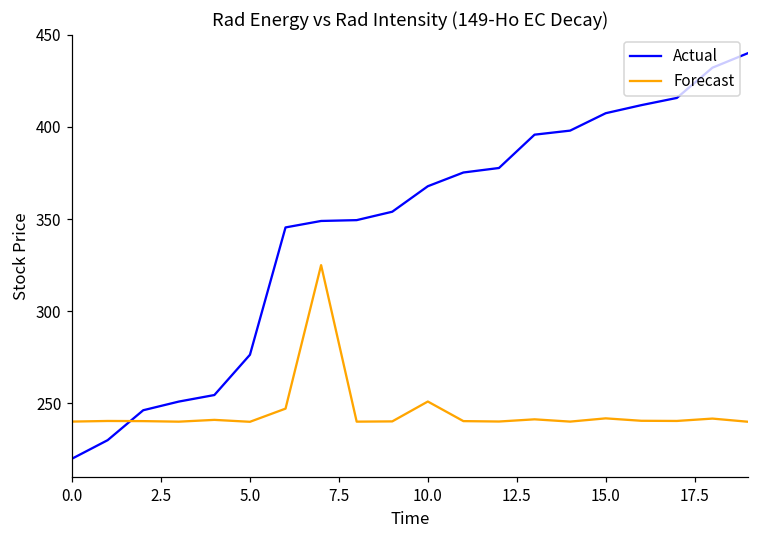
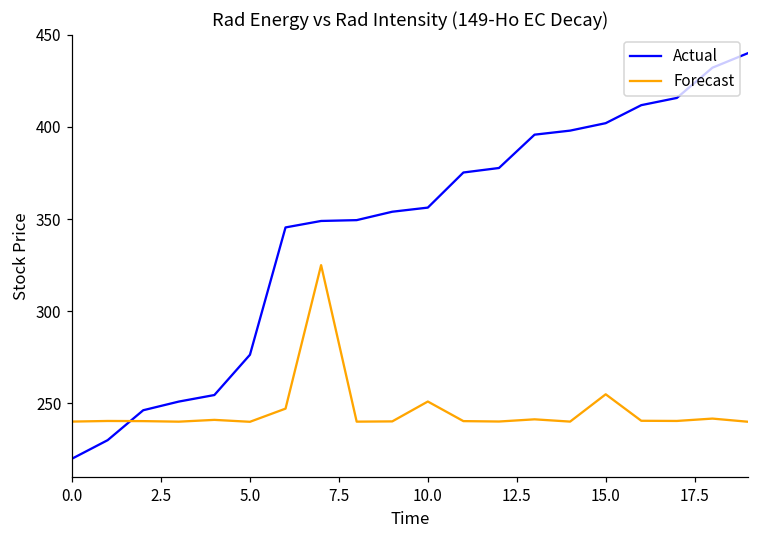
Actual, 10.0: 368 -> 356
Actual, 15.0: 407 -> 402
Forecast, 15.0: 242 -> 255
